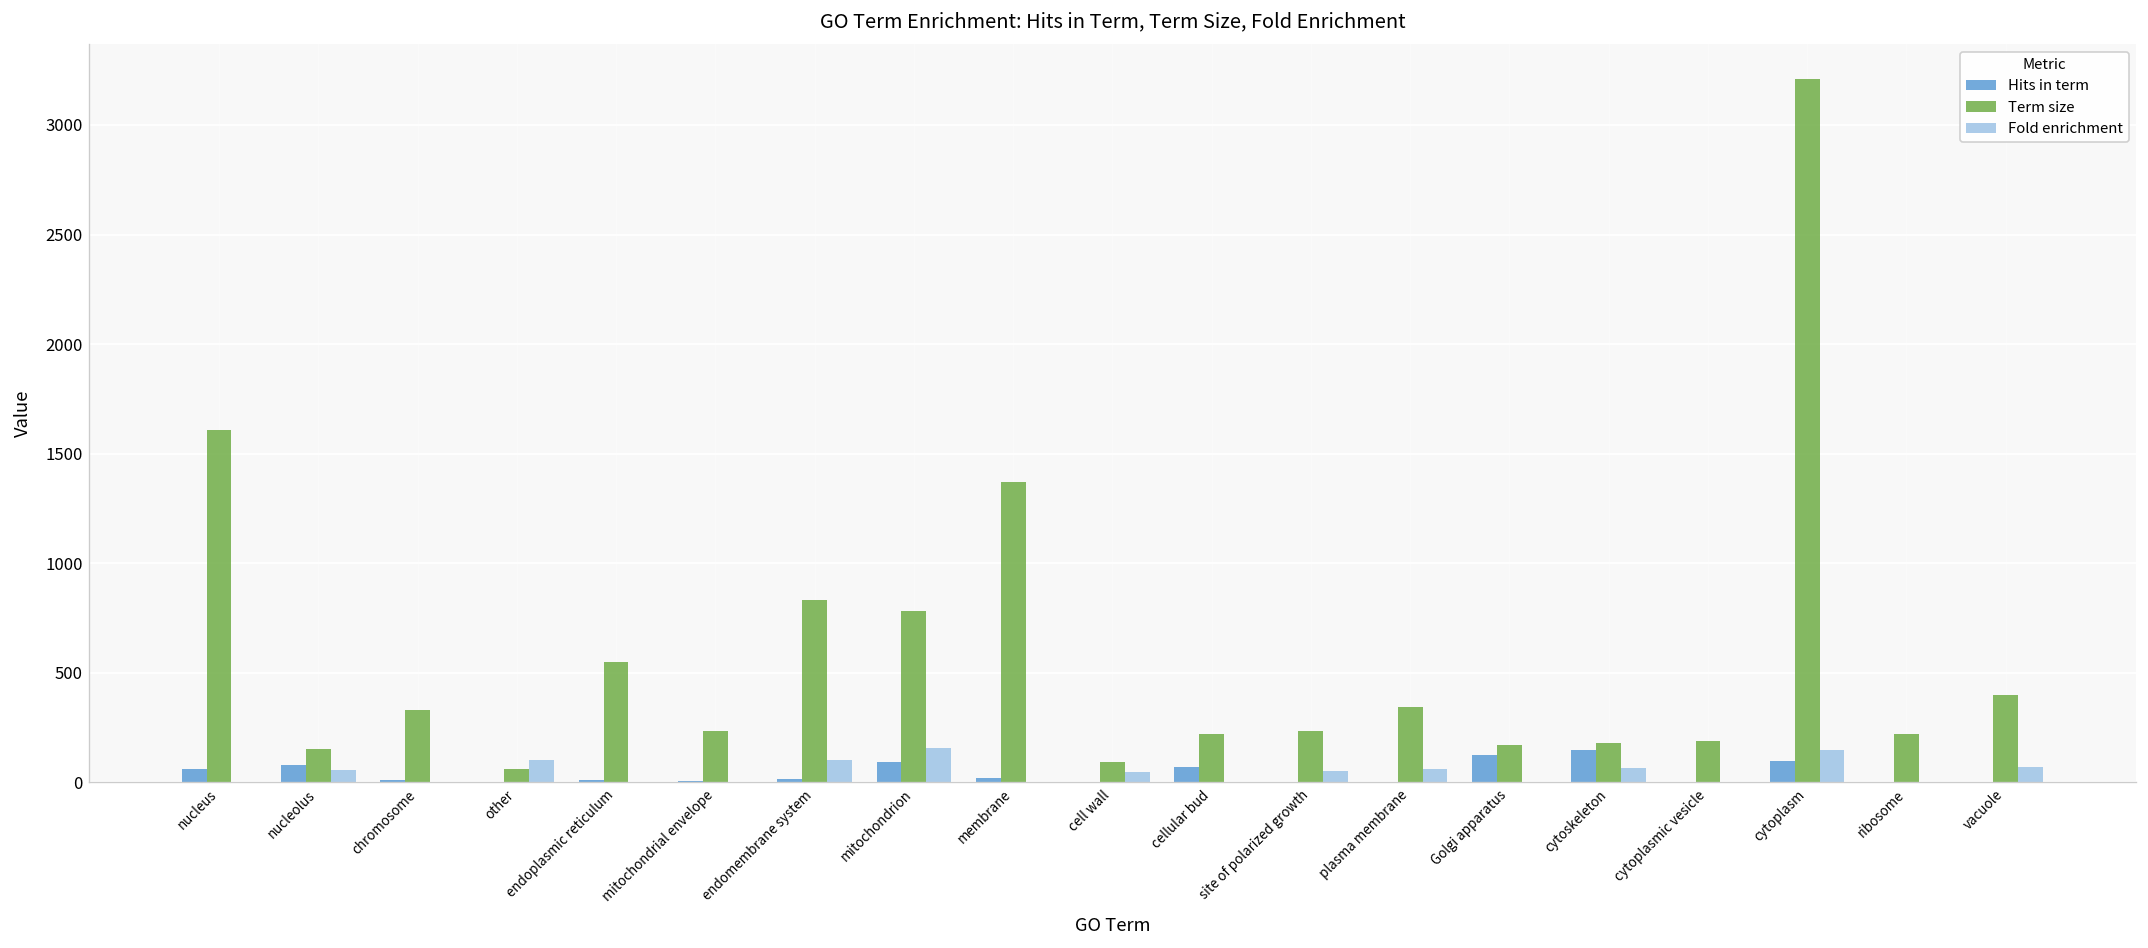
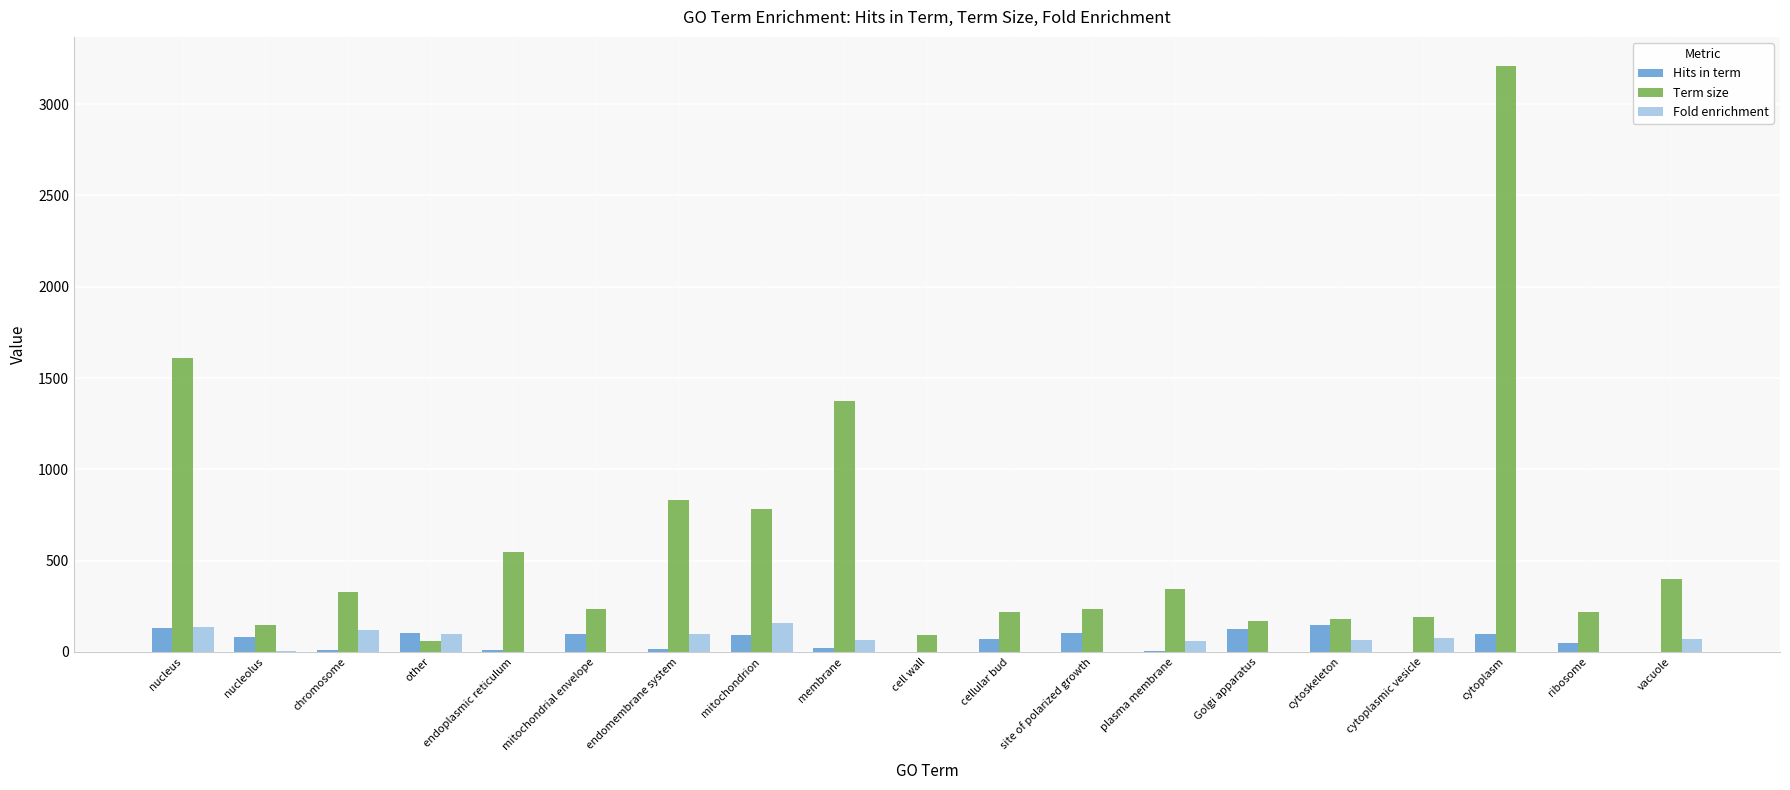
Hits in term, nucleus: 60 -> 130
Fold enrichment, nucleus: 0 -> 140
Fold enrichment, nucleolus: 60 -> 10
Fold enrichment, chromosome: 0 -> 120
Hits in term, other: 0 -> 110
Hits in term, mitochondrial envelope: 10 -> 100
Fold enrichment, membrane: 0 -> 70
Fold enrichment, cell wall: 50 -> 0
Hits in term, site of polarized growth: 0 -> 110
Fold enrichment, site of polarized growth: 50 -> 0
Fold enrichment, cytoplasmic vesicle: 0 -> 70
Fold enrichment, cytoplasm: 150 -> 0
Hits in term, ribosome: 0 -> 50
